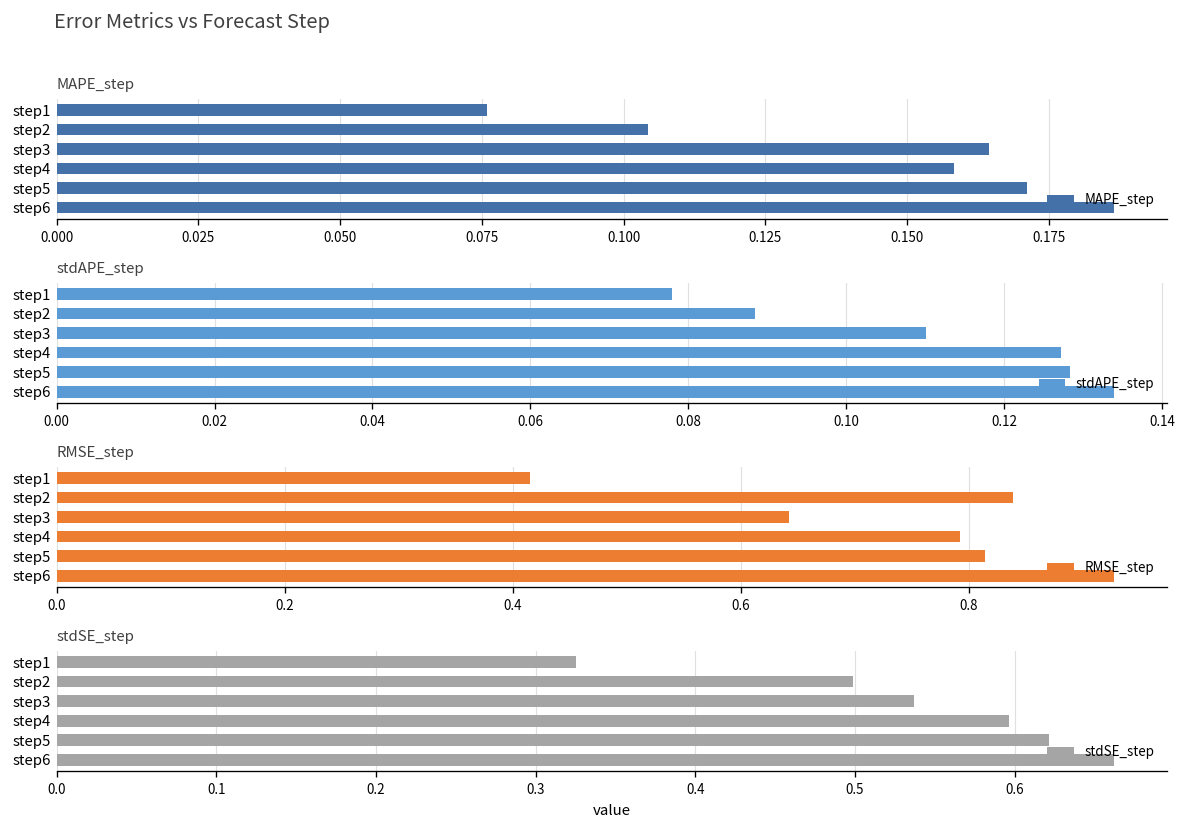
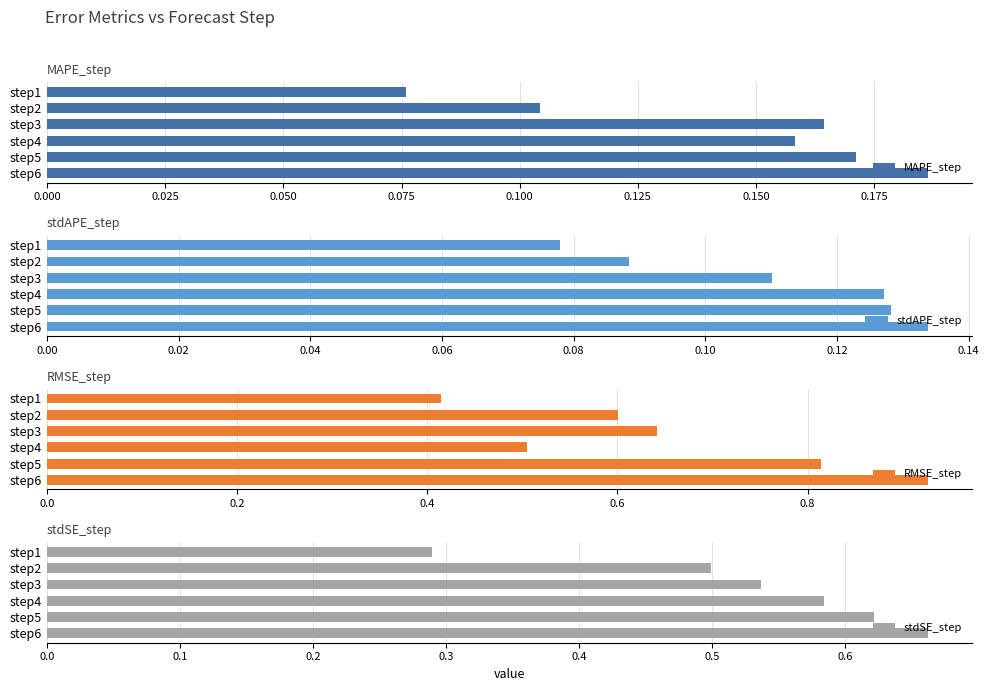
RMSE_step, step2: 0.84 -> 0.60
RMSE_step, step4: 0.79 -> 0.50
stdSE_step, step1: 0.325 -> 0.289
stdSE_step, step4: 0.597 -> 0.584
